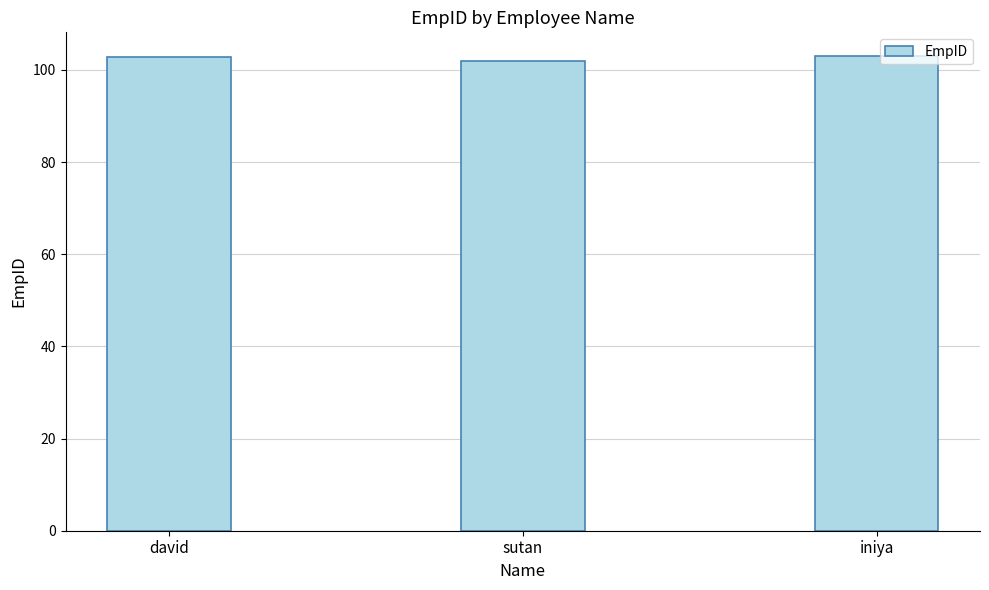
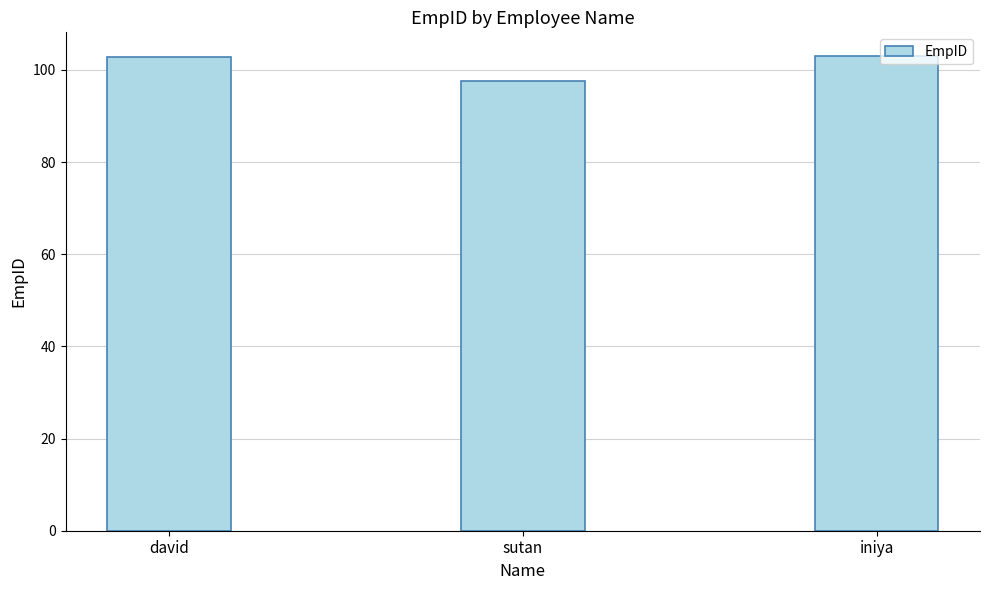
sutan: 102 -> 98
